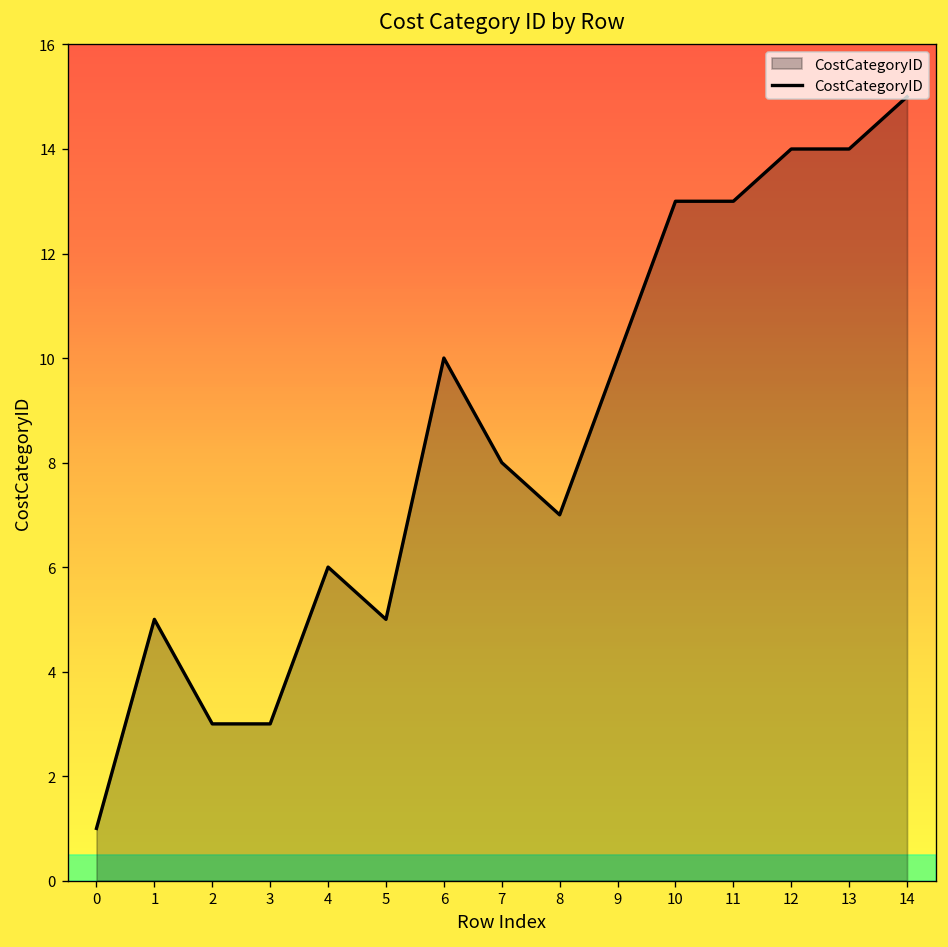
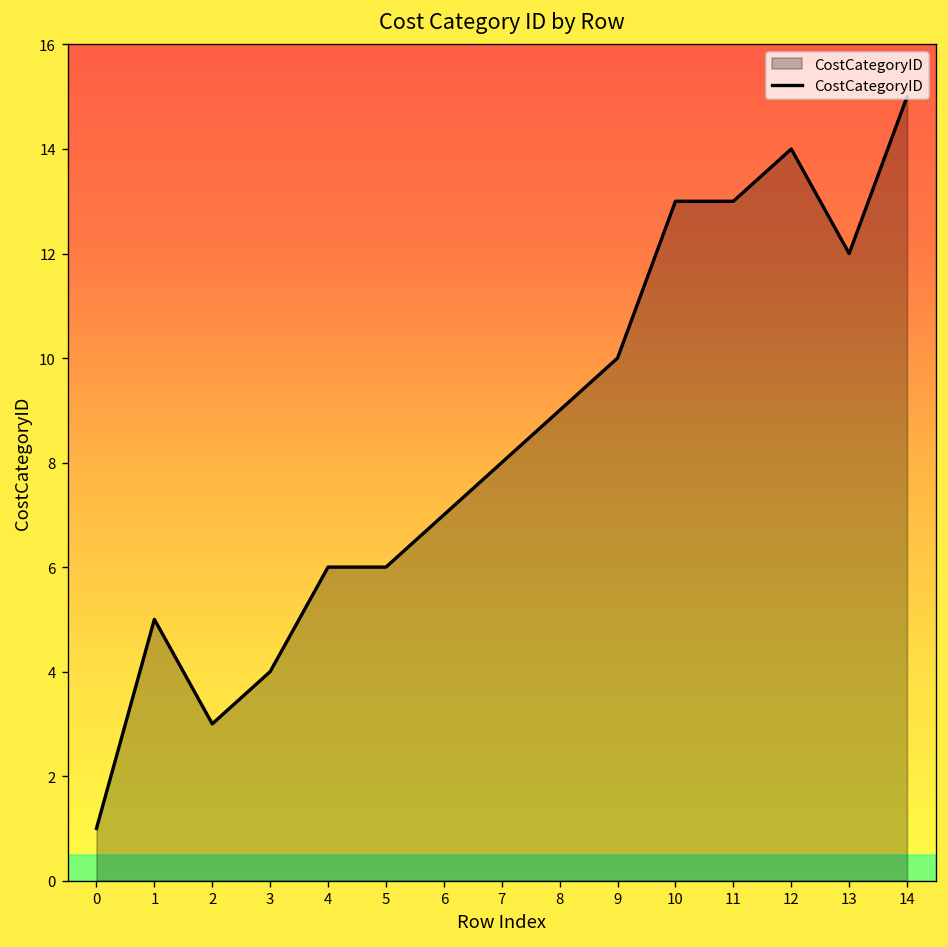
3: 3 -> 4
5: 5 -> 6
6: 10 -> 7
8: 7 -> 9
13: 14 -> 12
